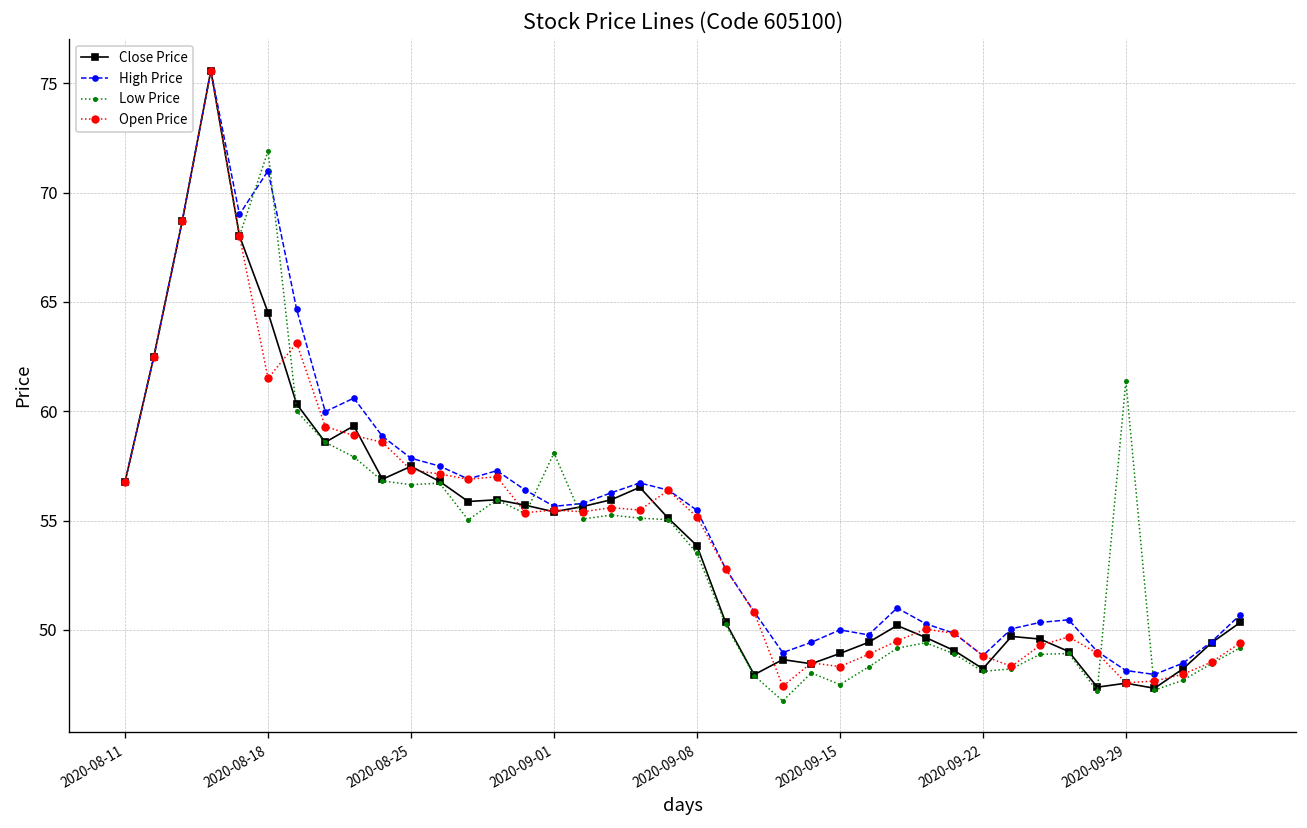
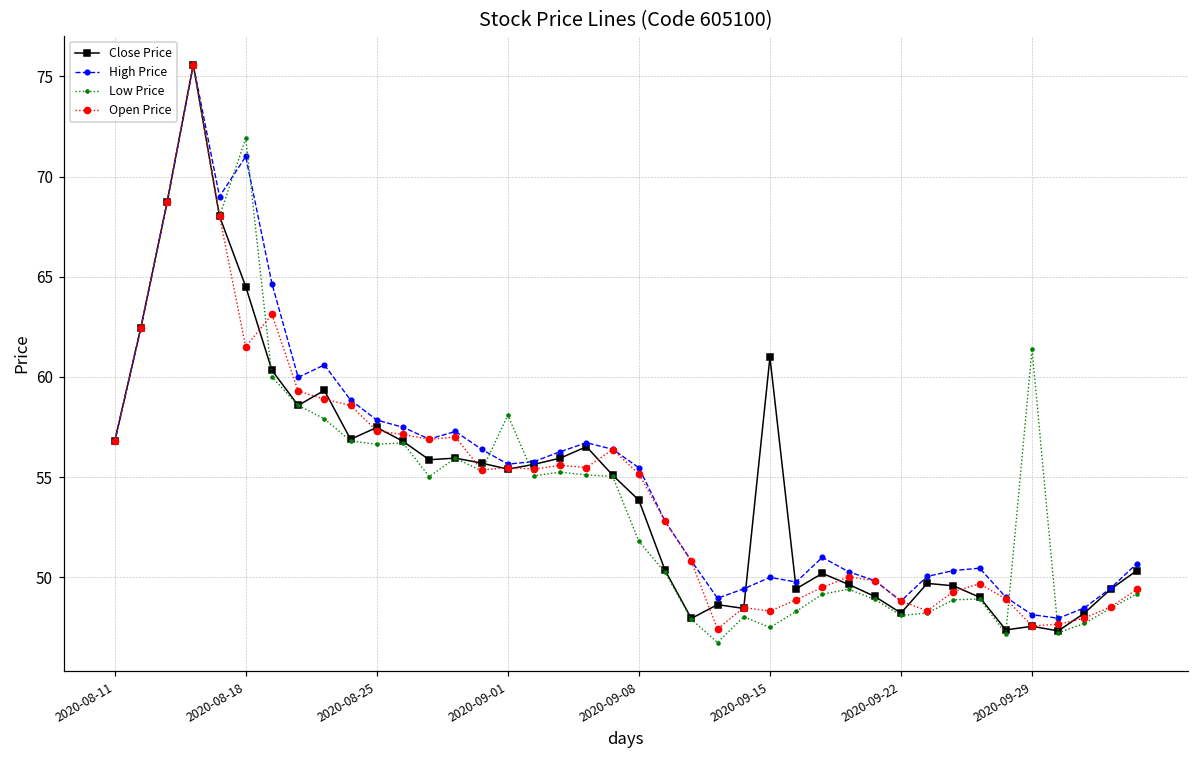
Low Price, 2020-09-08: 53.5 -> 51.8
Close Price, 2020-09-15: 48.9 -> 61.0
